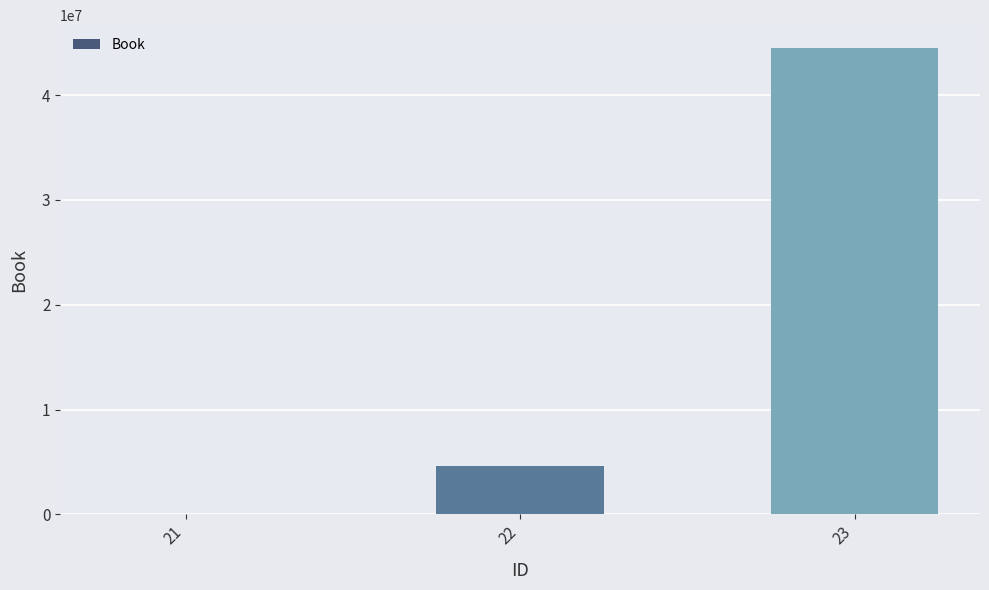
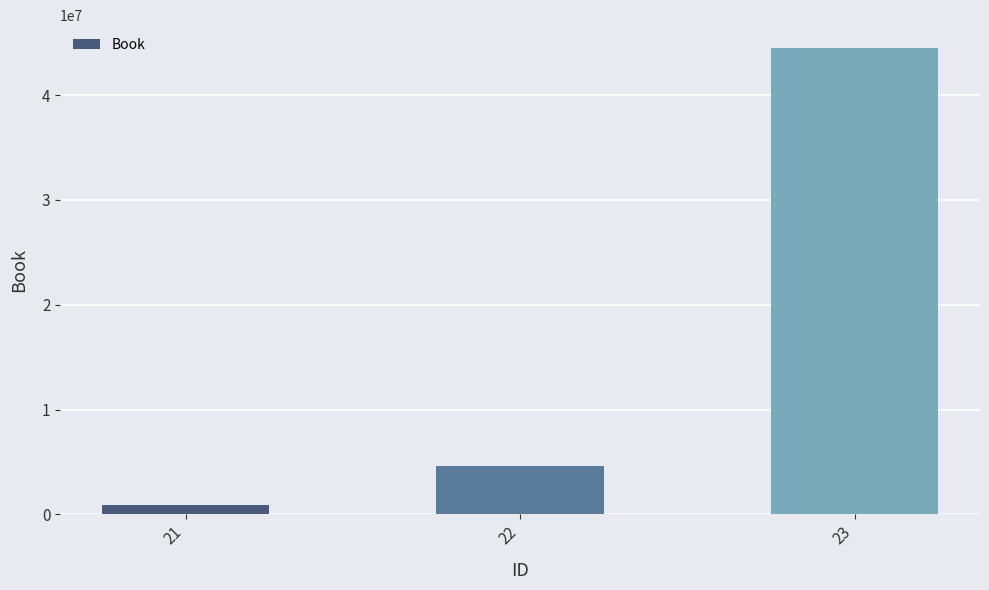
21: 0 -> 900000
